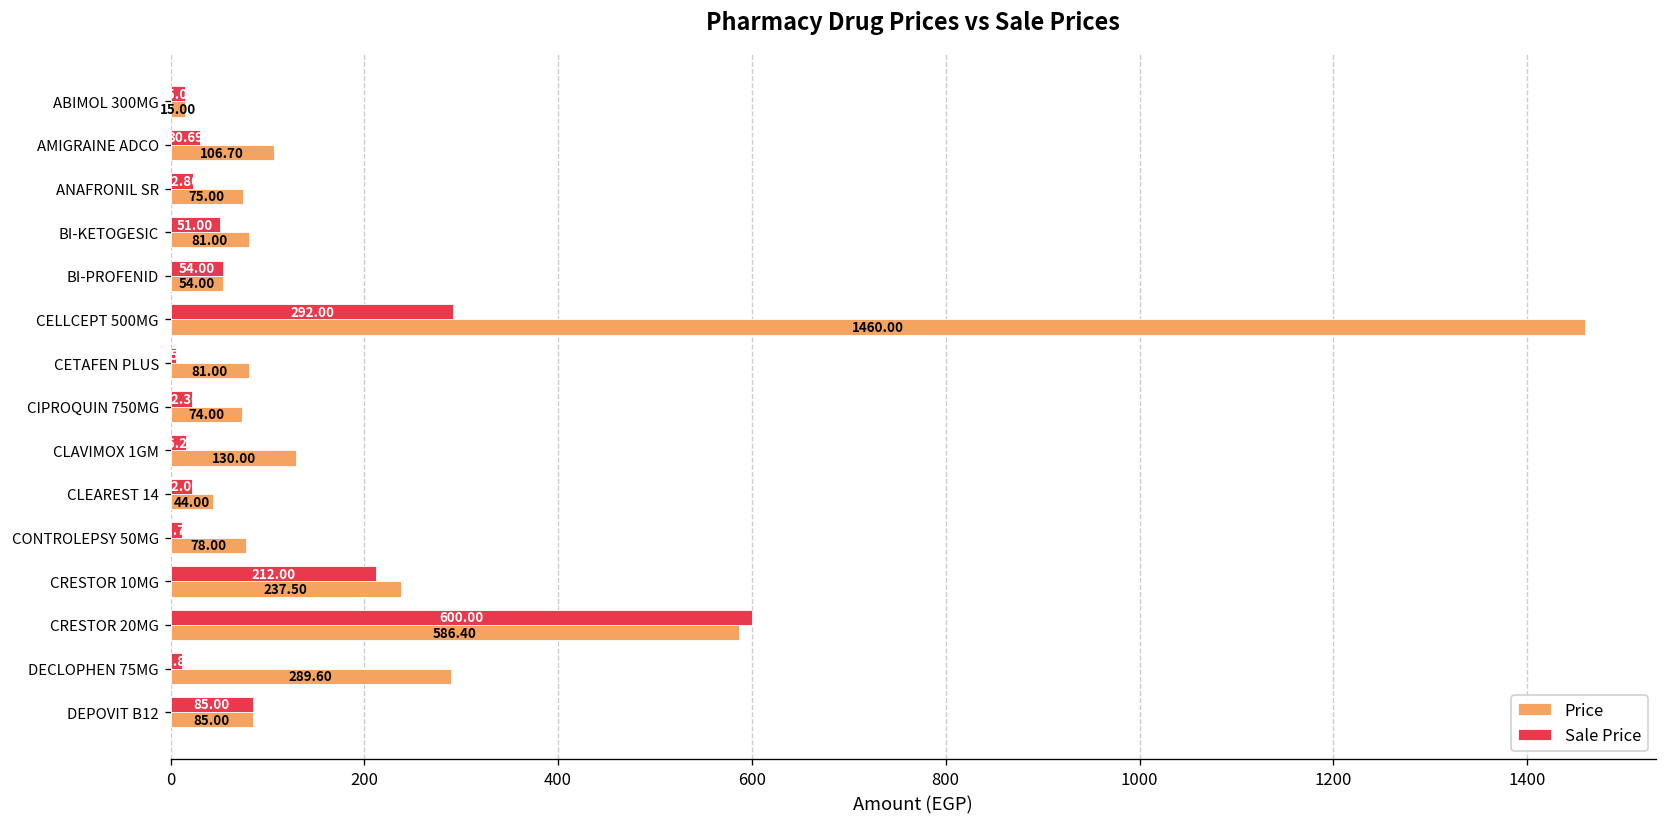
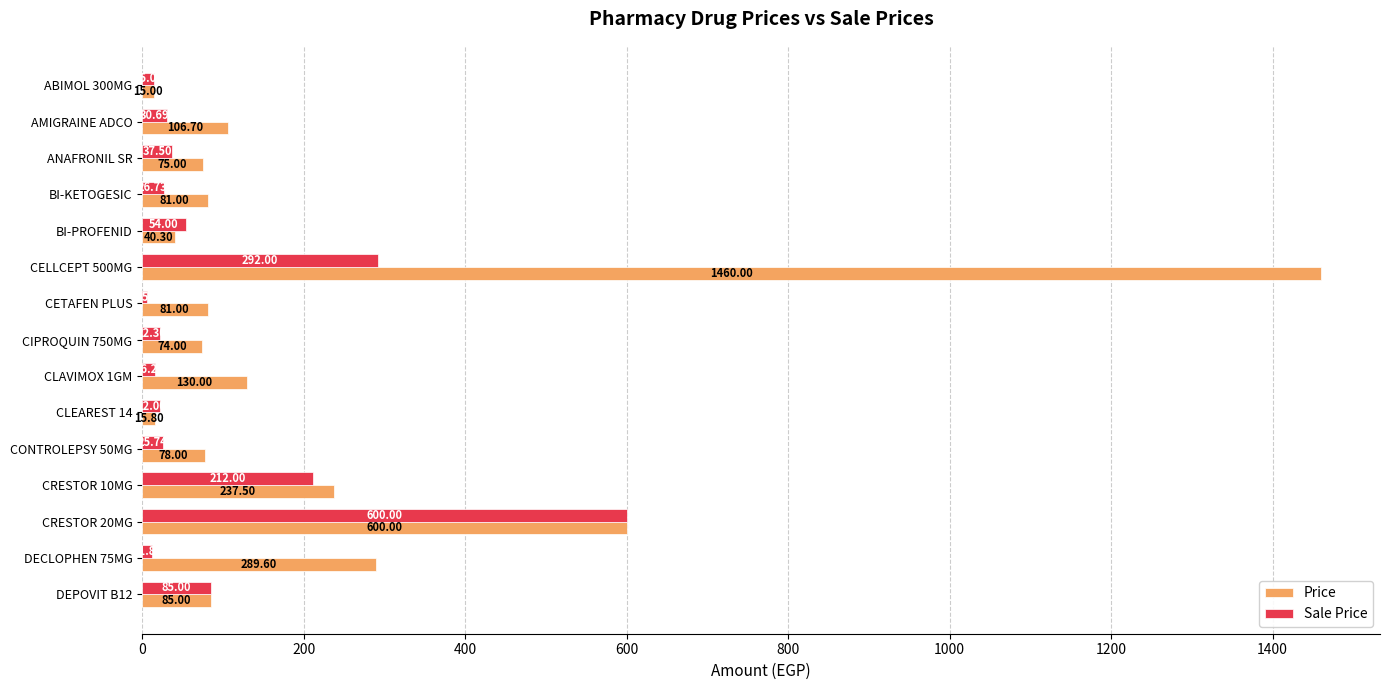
Sale Price, ANAFRONIL SR: 20 -> 40
Sale Price, BI-KETOGESIC: 51.00 -> 26.73
Price, BI-PROFENID: 54.00 -> 40.30
Price, CLEAREST 14: 44.00 -> 15.80
Sale Price, CONTROLEPSY 50MG: 10 -> 30
Price, CRESTOR 20MG: 586.40 -> 600.00
